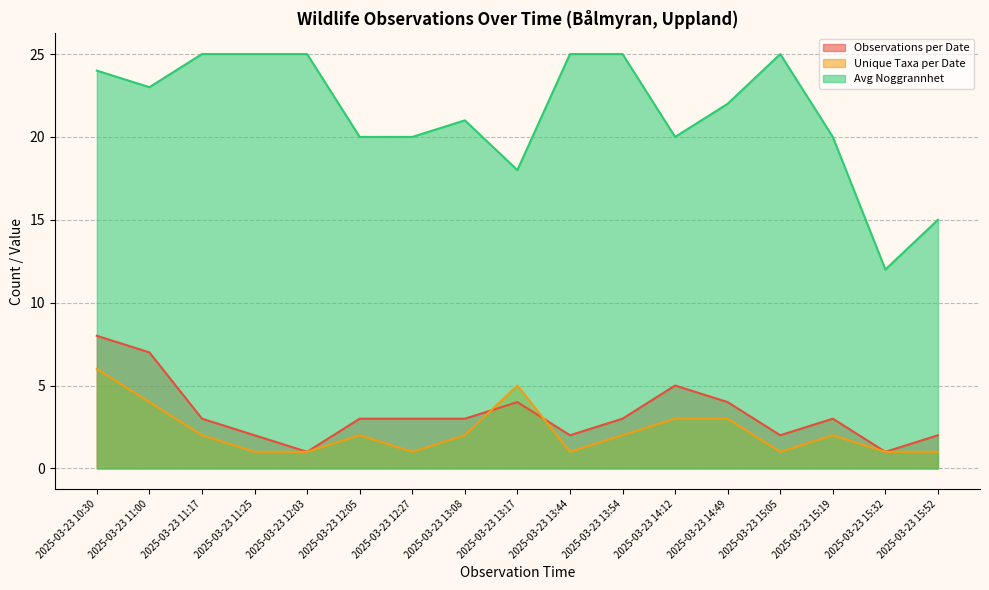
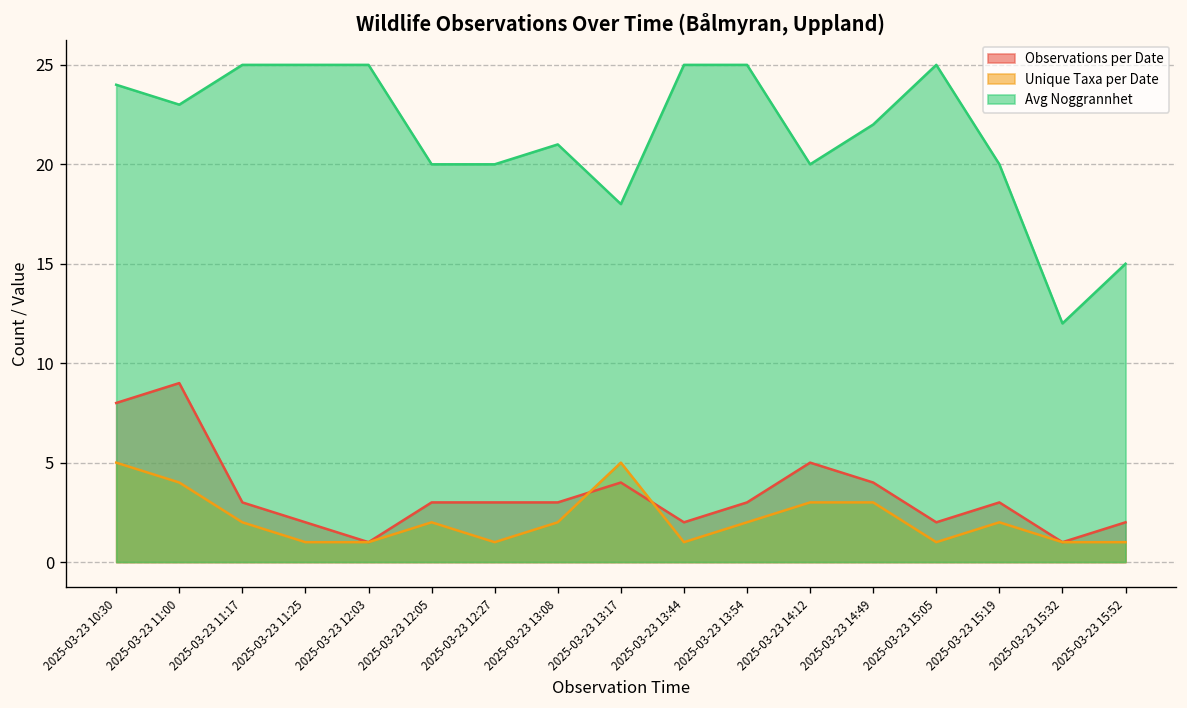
Unique Taxa per Date, 2025-03-23 10:30: 6 -> 5
Observations per Date, 2025-03-23 11:00: 7 -> 9
